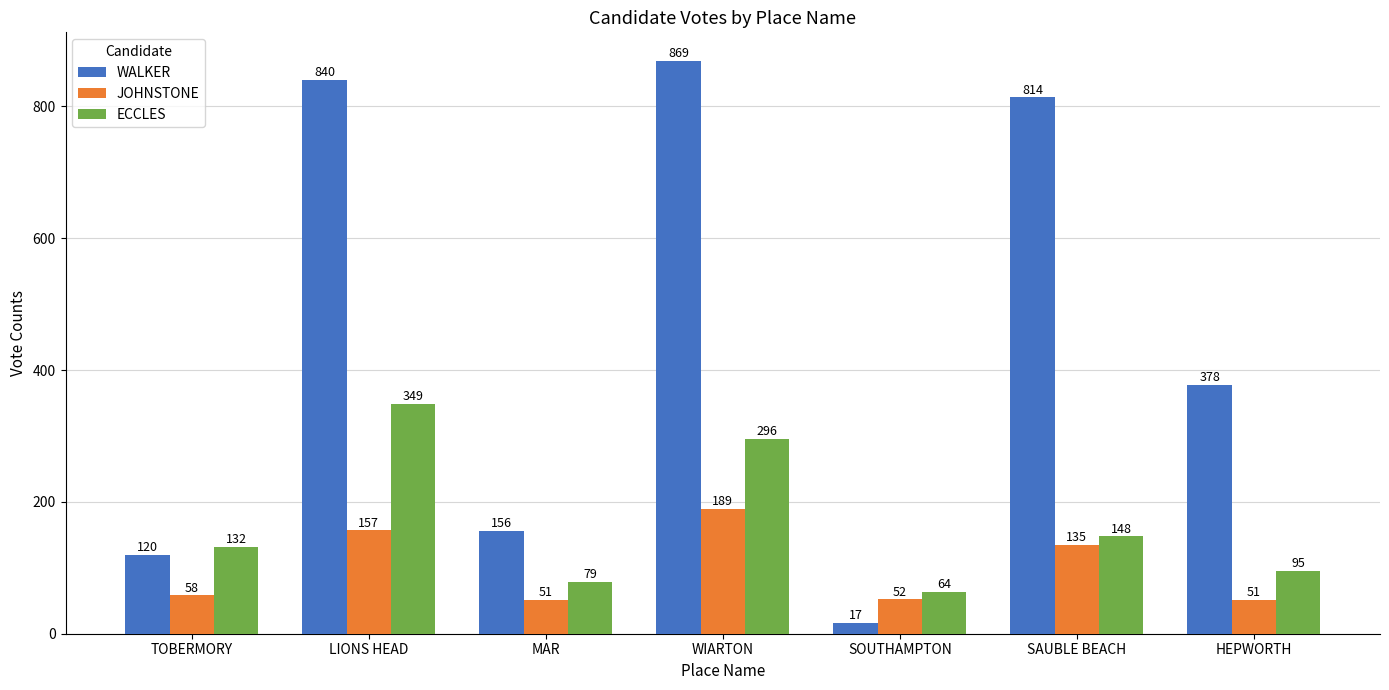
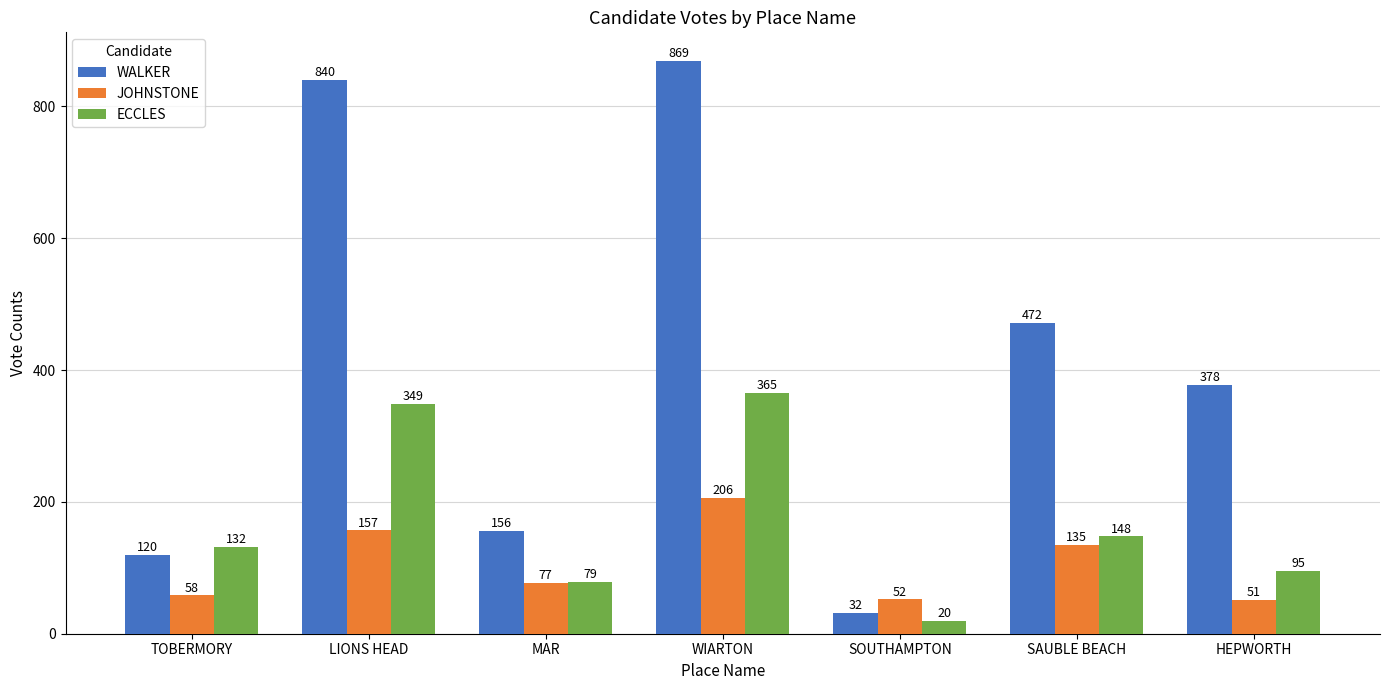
JOHNSTONE, MAR: 51 -> 77
JOHNSTONE, WIARTON: 189 -> 206
ECCLES, WIARTON: 296 -> 365
WALKER, SOUTHAMPTON: 17 -> 32
ECCLES, SOUTHAMPTON: 64 -> 20
WALKER, SAUBLE BEACH: 814 -> 472
